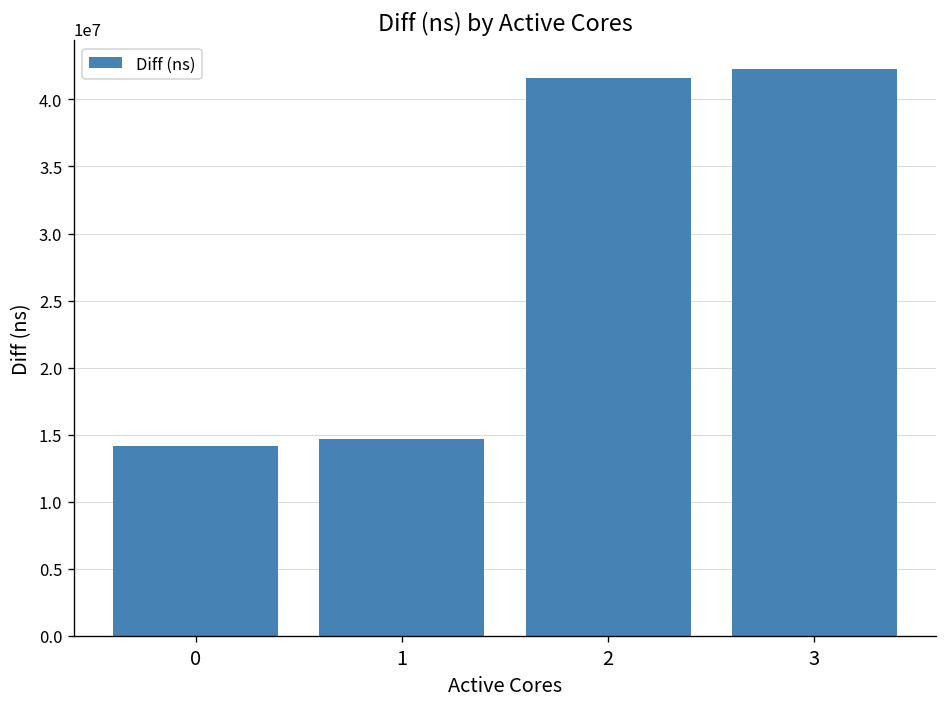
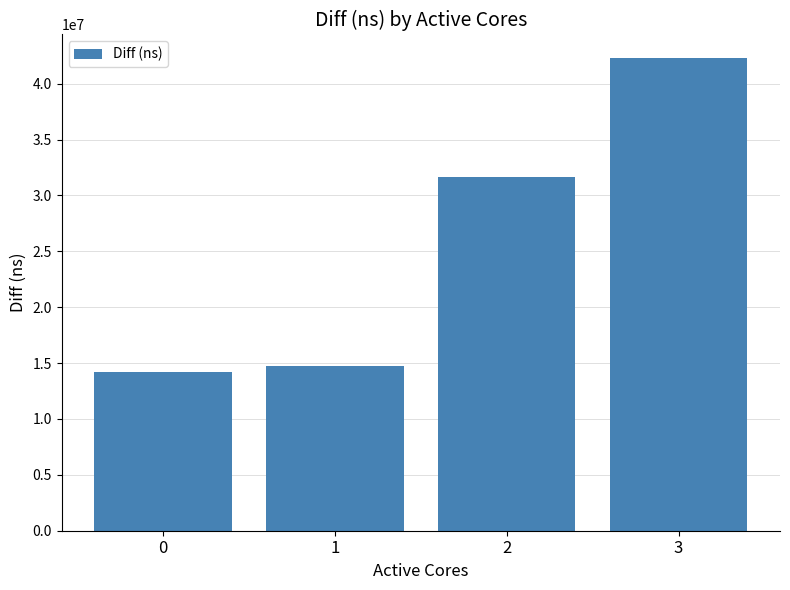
2: 41600000 -> 31700000
